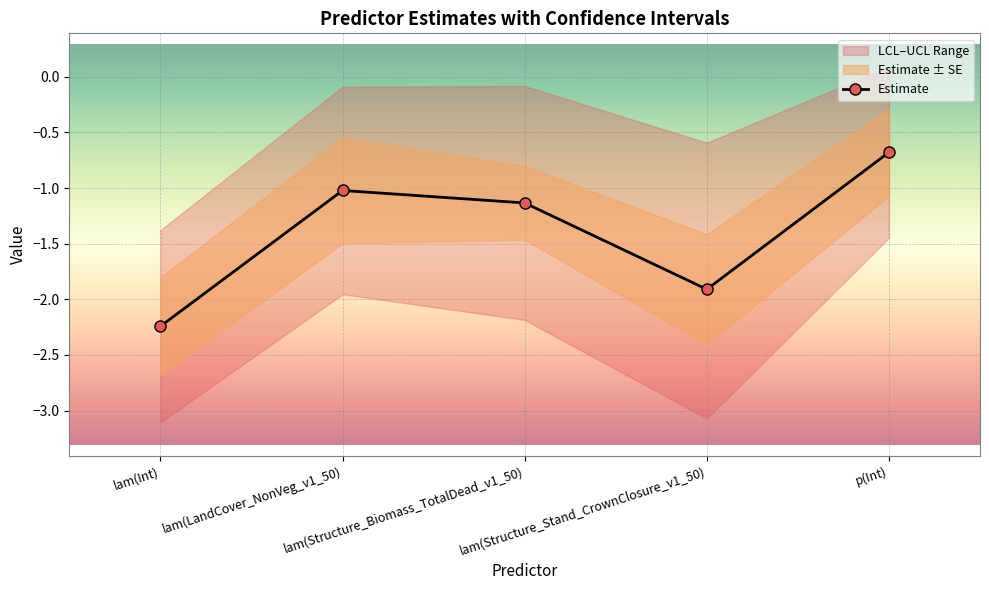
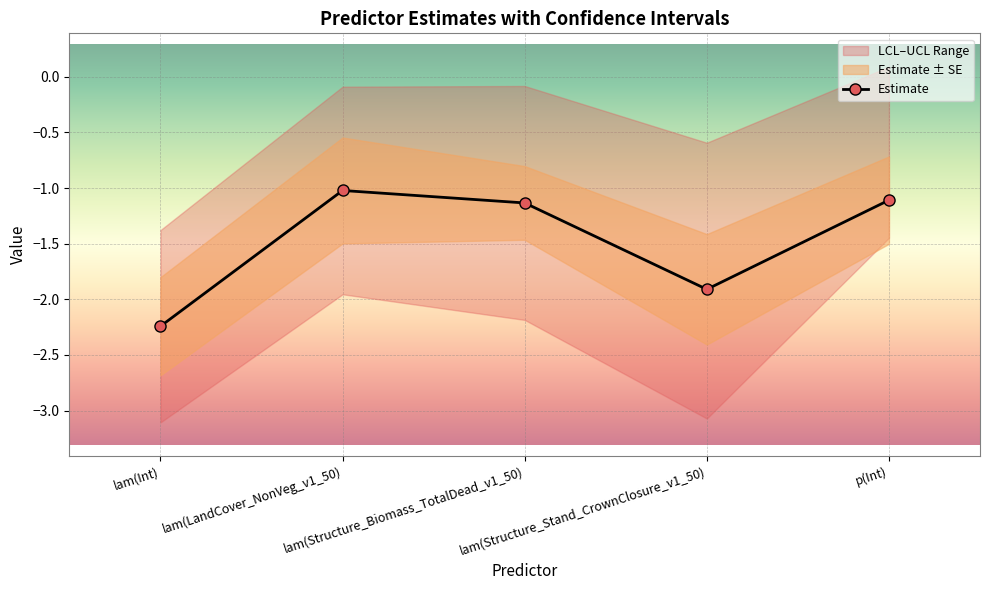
Estimate, p(Int): -0.68 -> -1.11
